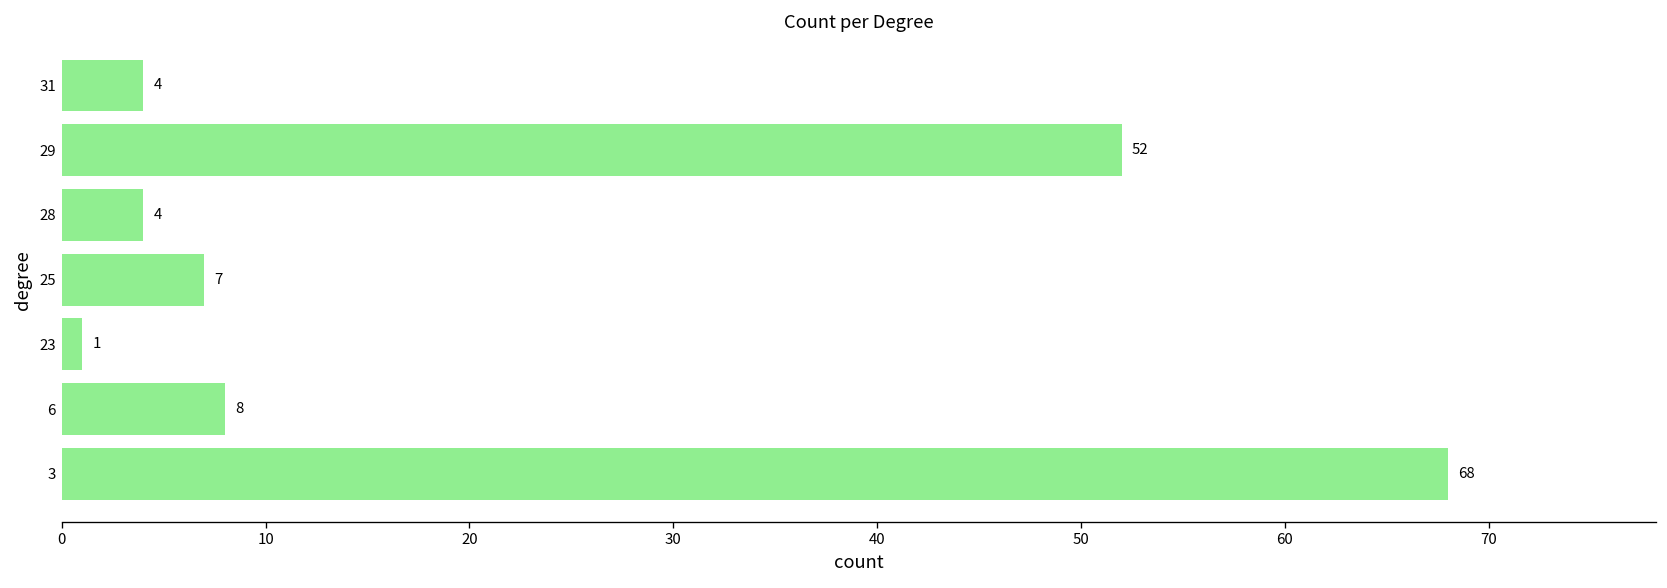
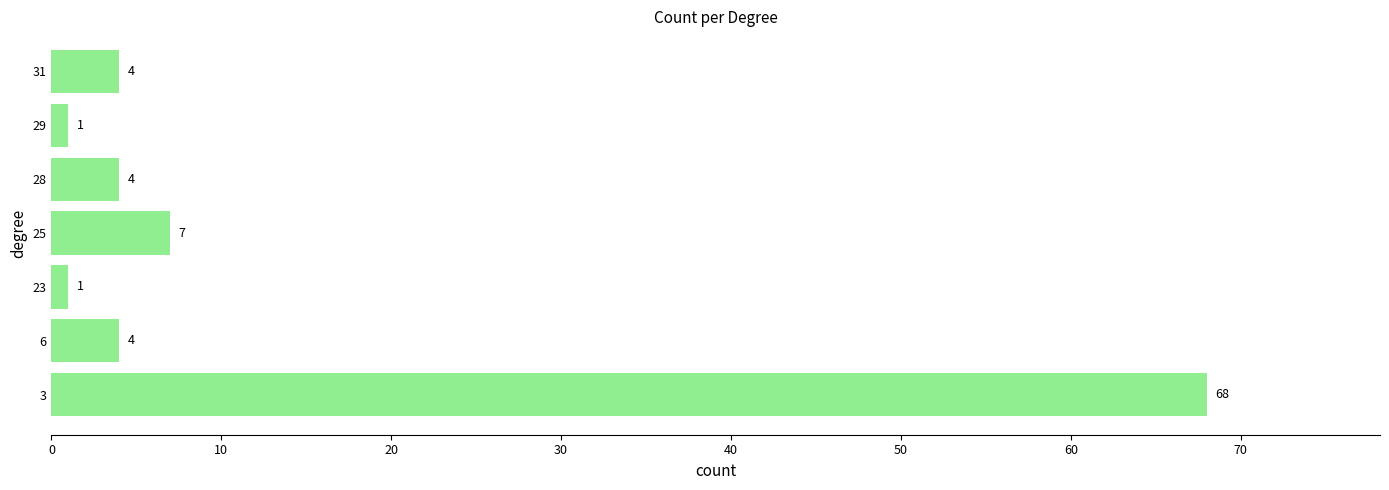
29: 52 -> 1
6: 8 -> 4
